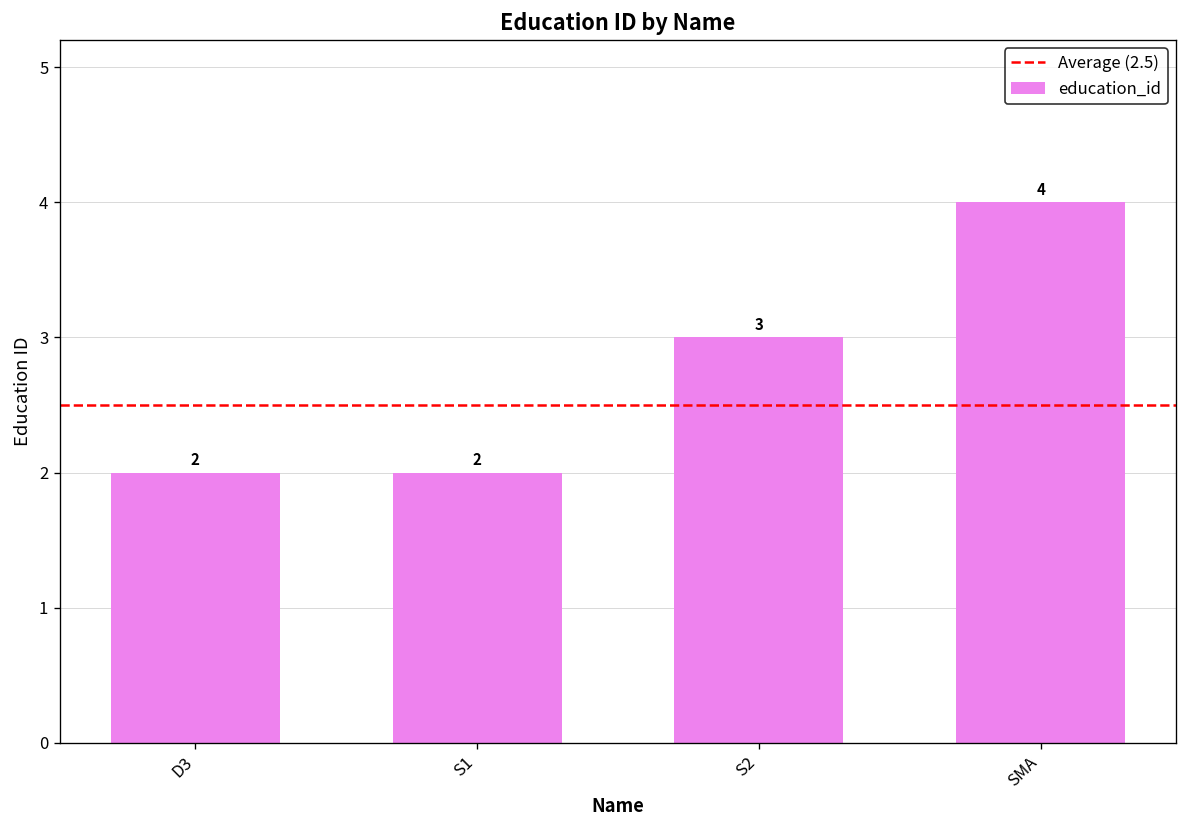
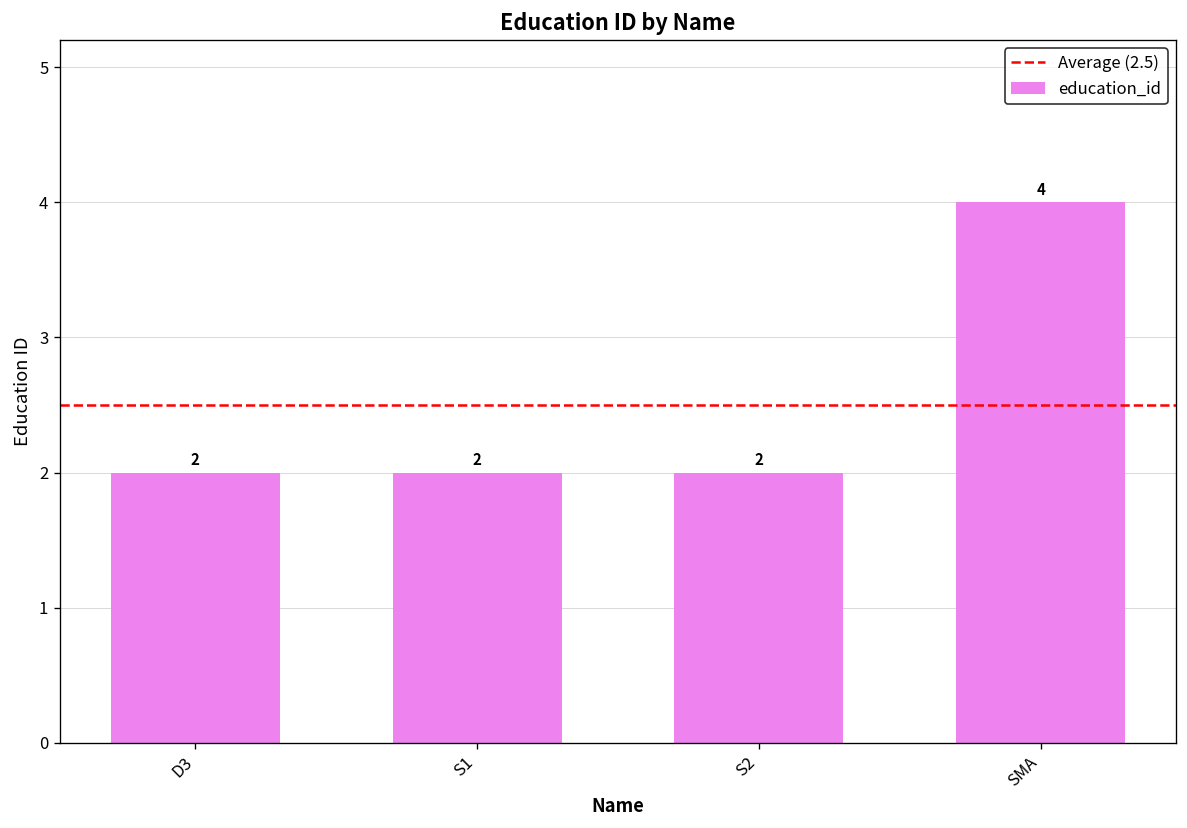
S2: 3 -> 2
